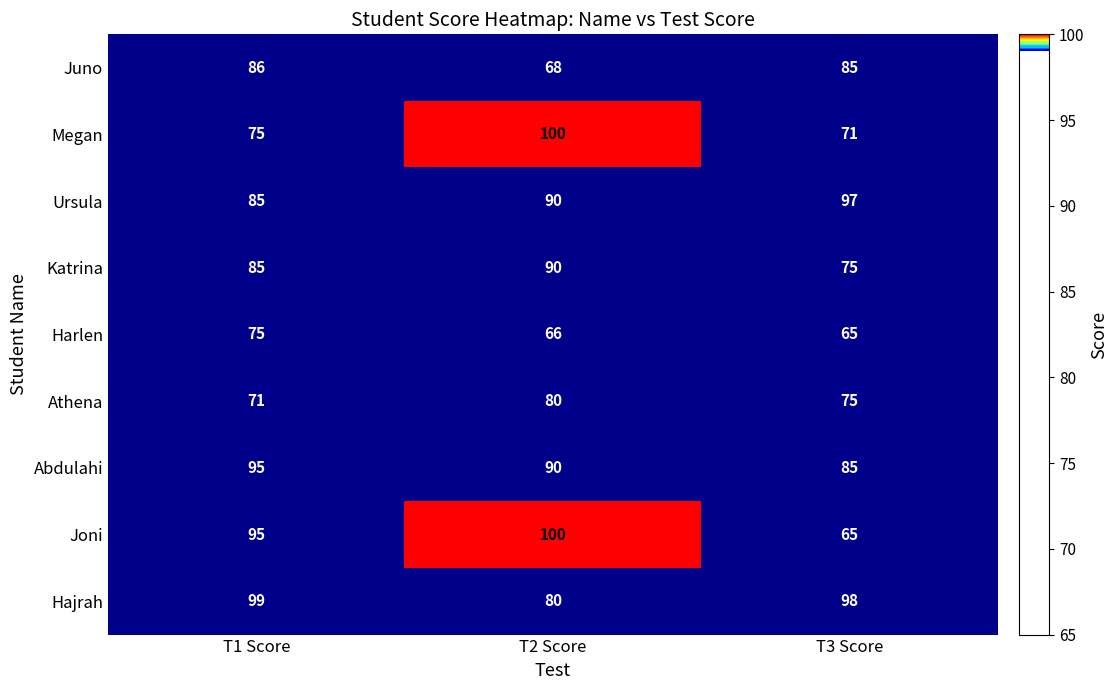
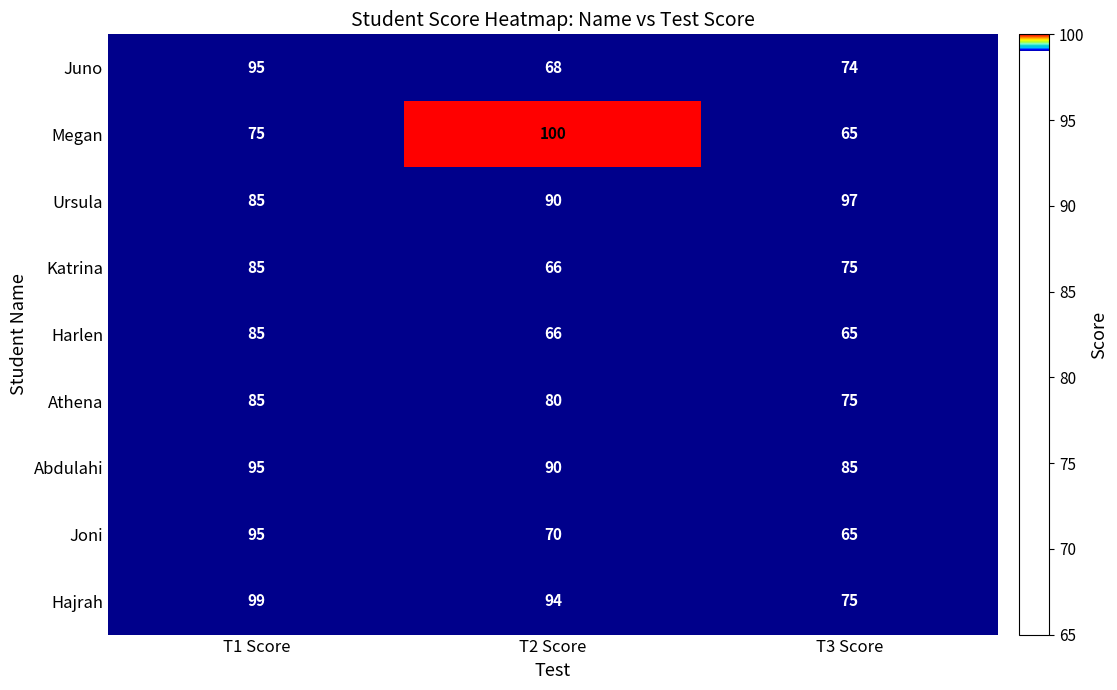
Juno, T1 Score: 86 -> 95
Juno, T3 Score: 85 -> 74
Megan, T3 Score: 71 -> 65
Katrina, T2 Score: 90 -> 66
Harlen, T1 Score: 75 -> 85
Athena, T1 Score: 71 -> 85
Joni, T2 Score: 100 -> 70
Hajrah, T2 Score: 80 -> 94
Hajrah, T3 Score: 98 -> 75
